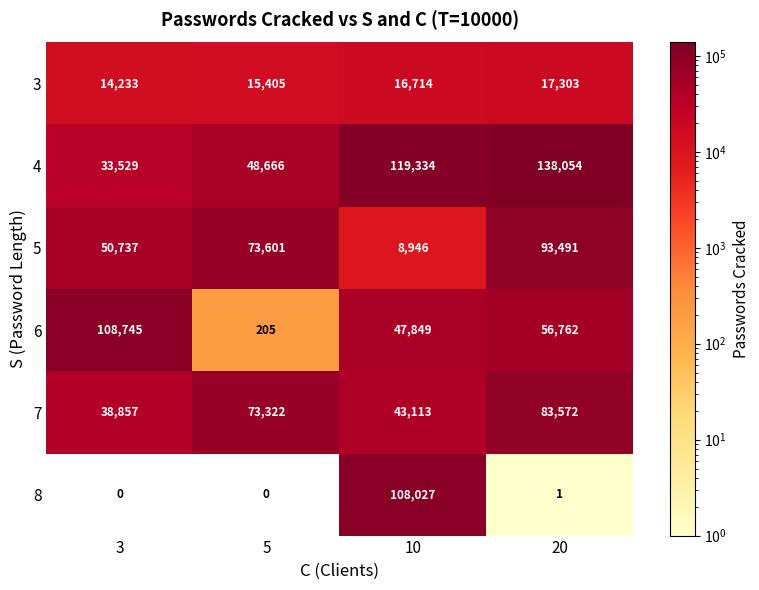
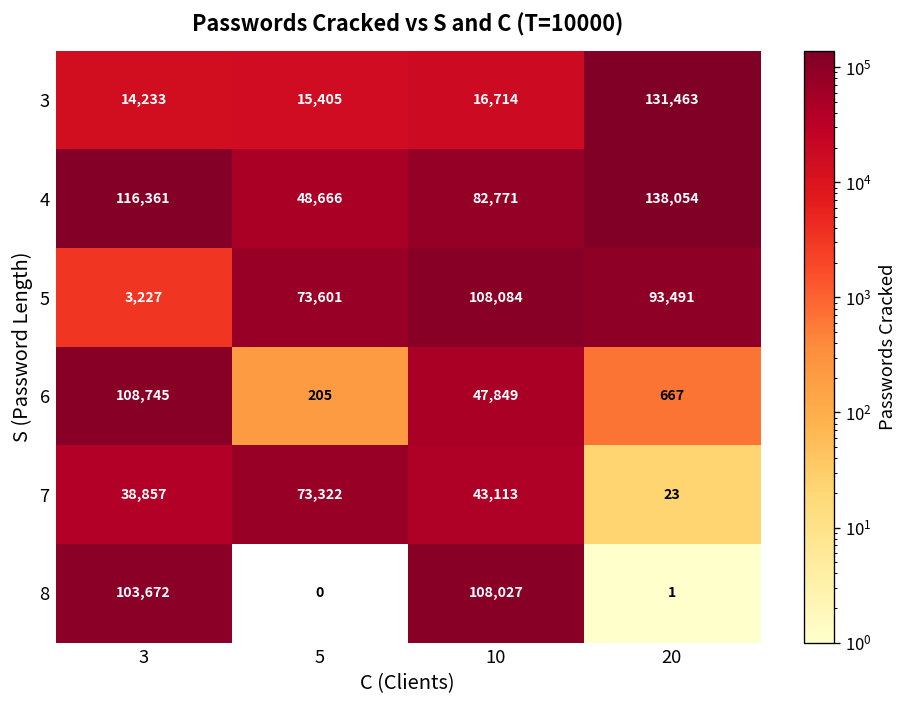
3, 20: 17,303 -> 131,463
4, 3: 33,529 -> 116,361
4, 10: 119,334 -> 82,771
5, 3: 50,737 -> 3,227
5, 10: 8,946 -> 108,084
6, 20: 56,762 -> 667
7, 20: 83,572 -> 23
8, 3: 0 -> 103,672
